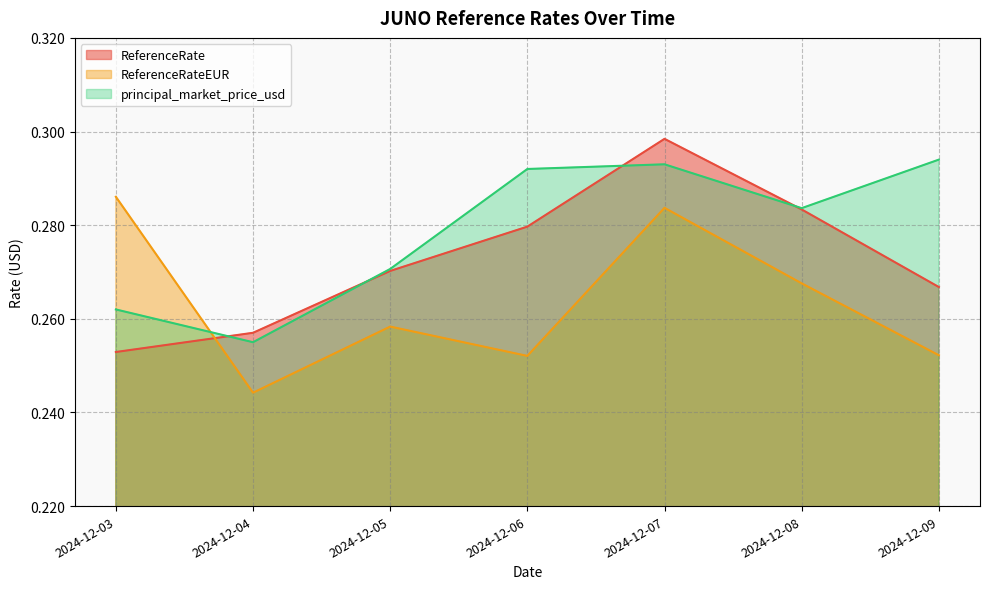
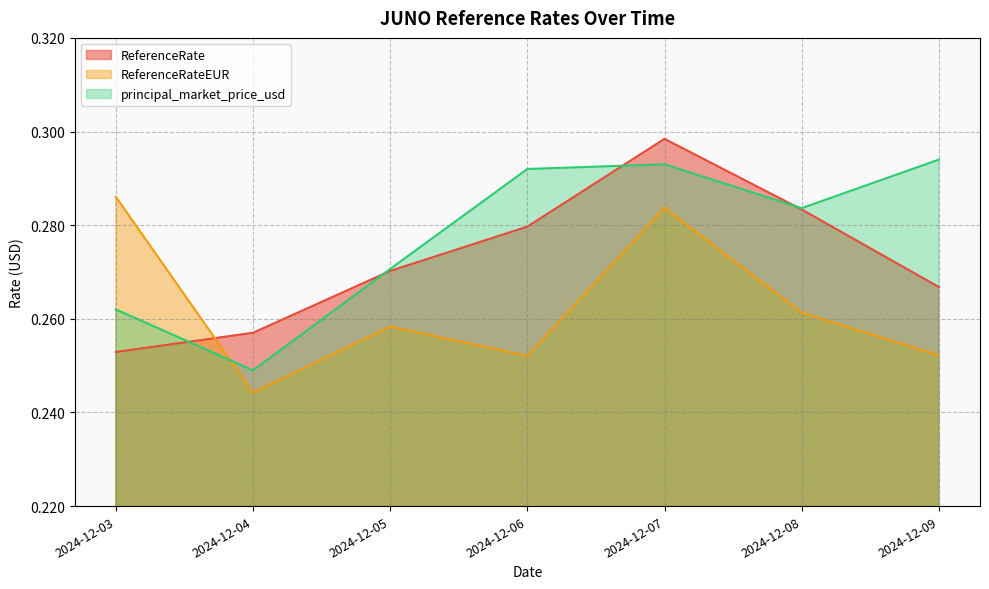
principal_market_price_usd, 2024-12-04: 0.255 -> 0.249
ReferenceRateEUR, 2024-12-08: 0.268 -> 0.261
